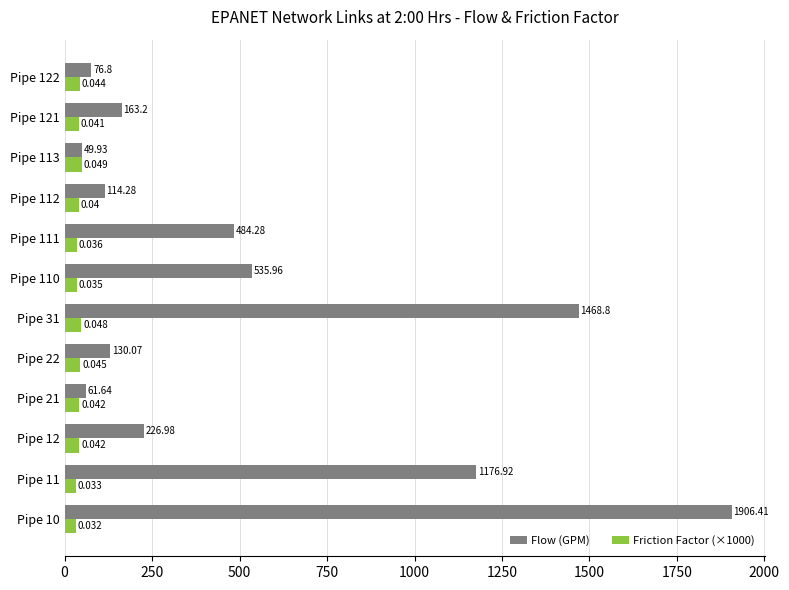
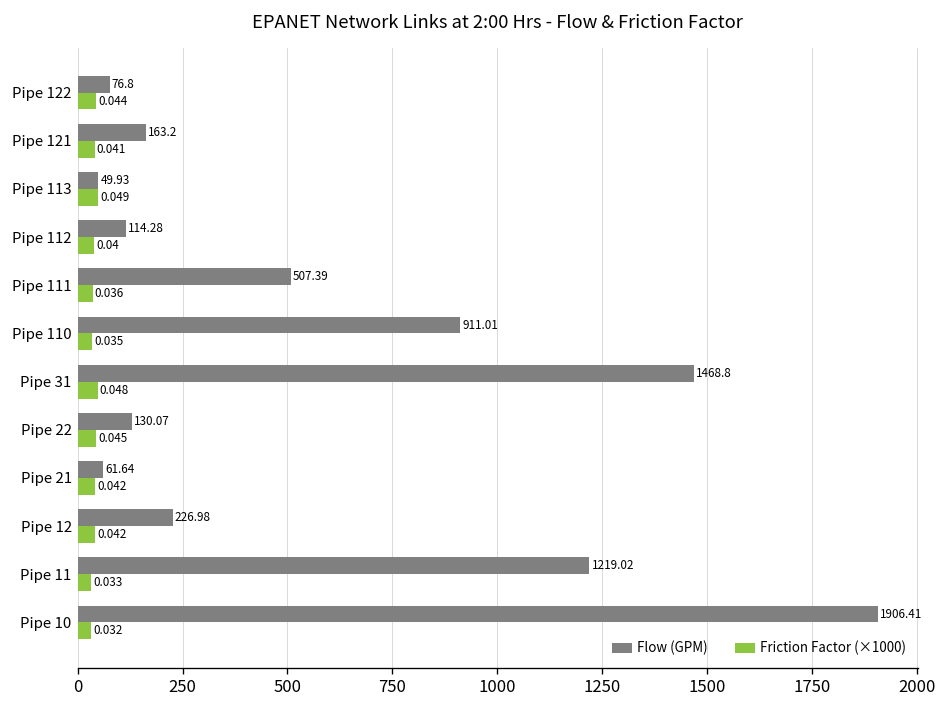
Flow (GPM), Pipe 111: 484.28 -> 507.39
Flow (GPM), Pipe 110: 535.96 -> 911.01
Flow (GPM), Pipe 11: 1176.92 -> 1219.02
